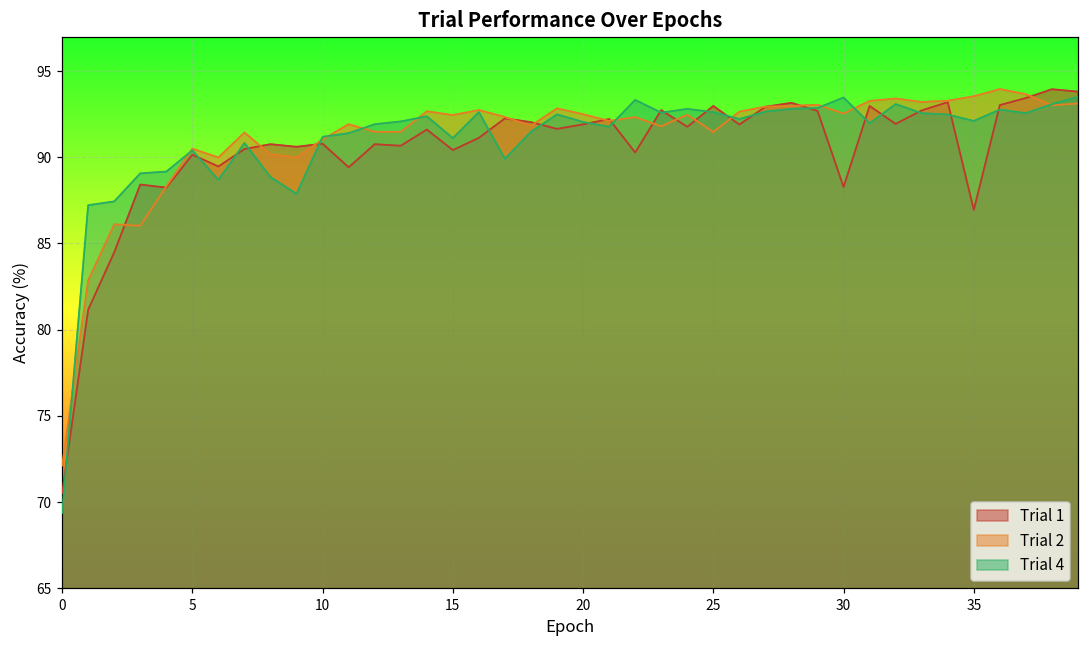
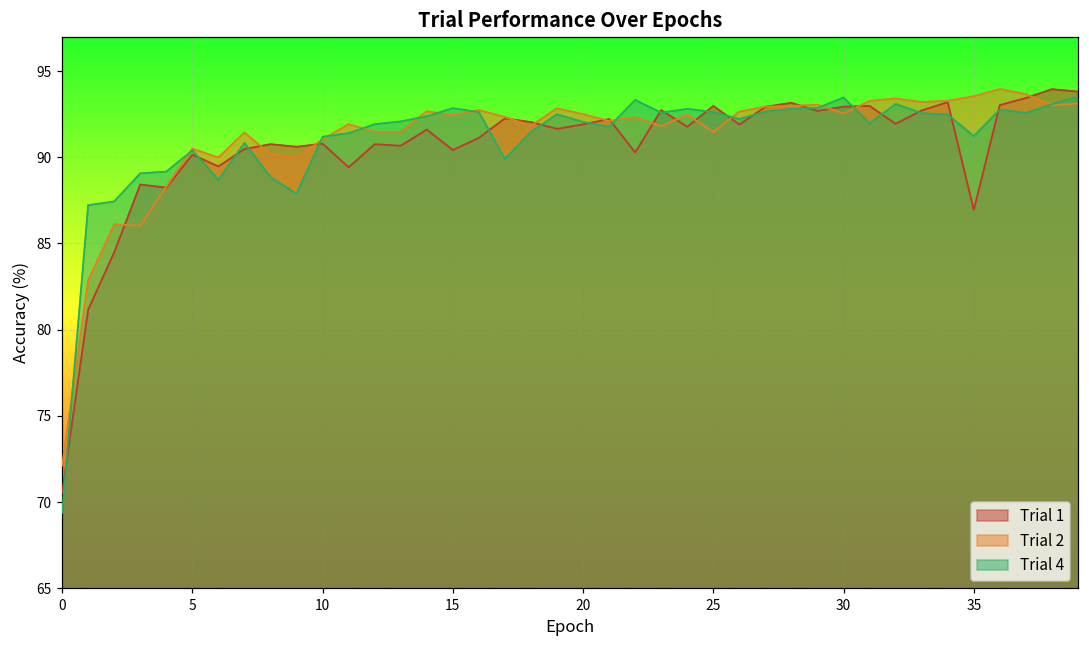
Trial 4, 15: 91.1 -> 92.9
Trial 1, 30: 88.3 -> 92.9
Trial 4, 35: 92.1 -> 91.2
